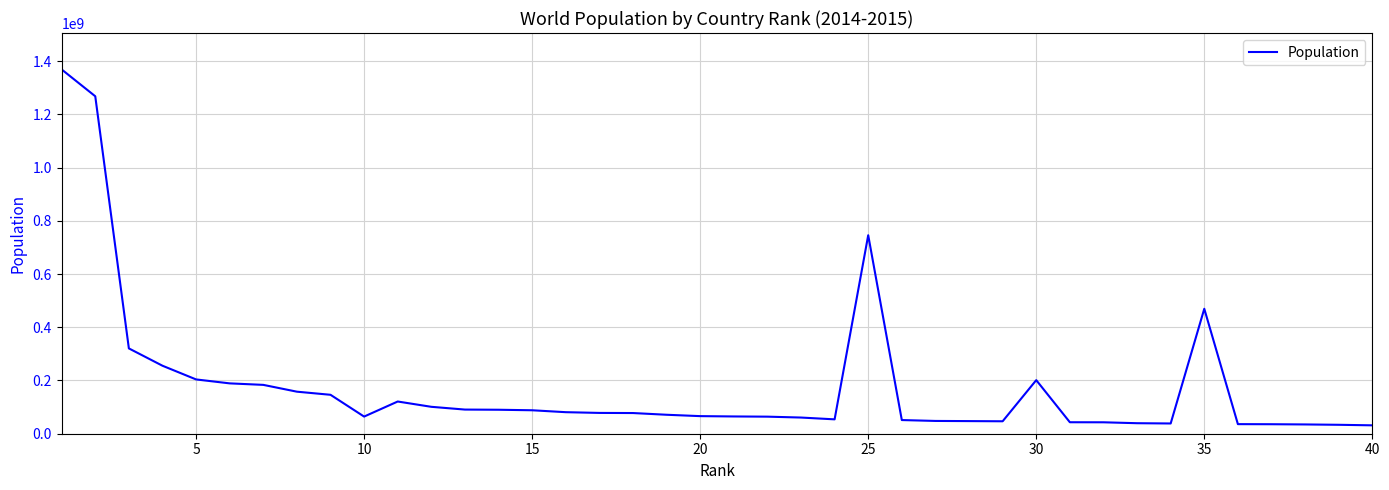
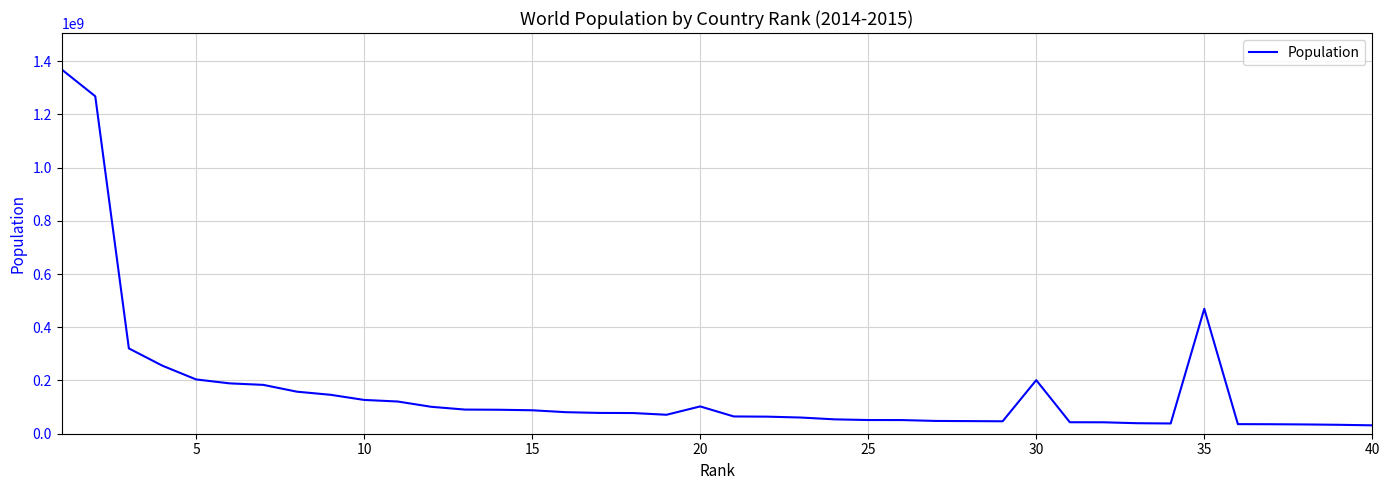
10: 60000000 -> 130000000
20: 70000000 -> 100000000
25: 750000000 -> 50000000
